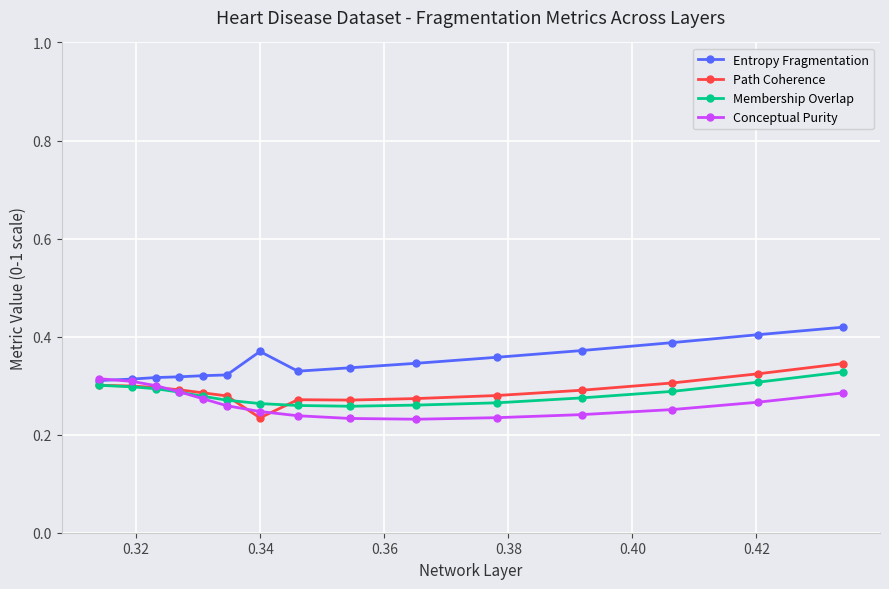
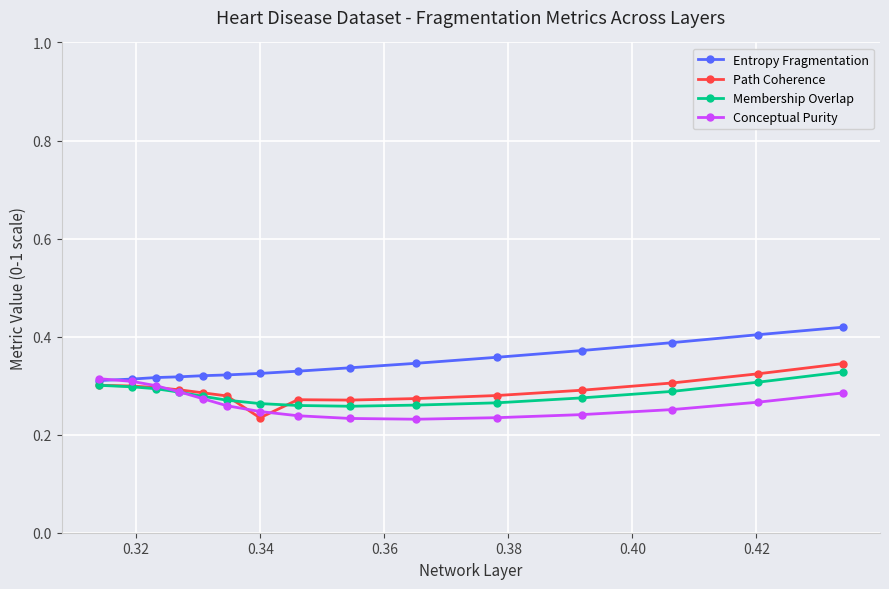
Entropy Fragmentation, 0.34: 0.37 -> 0.32
